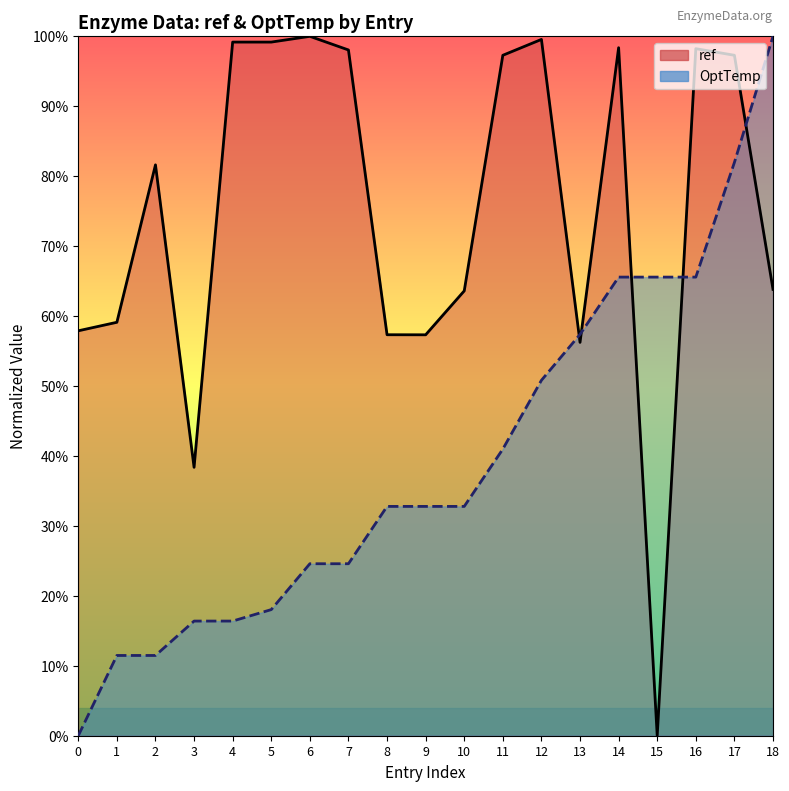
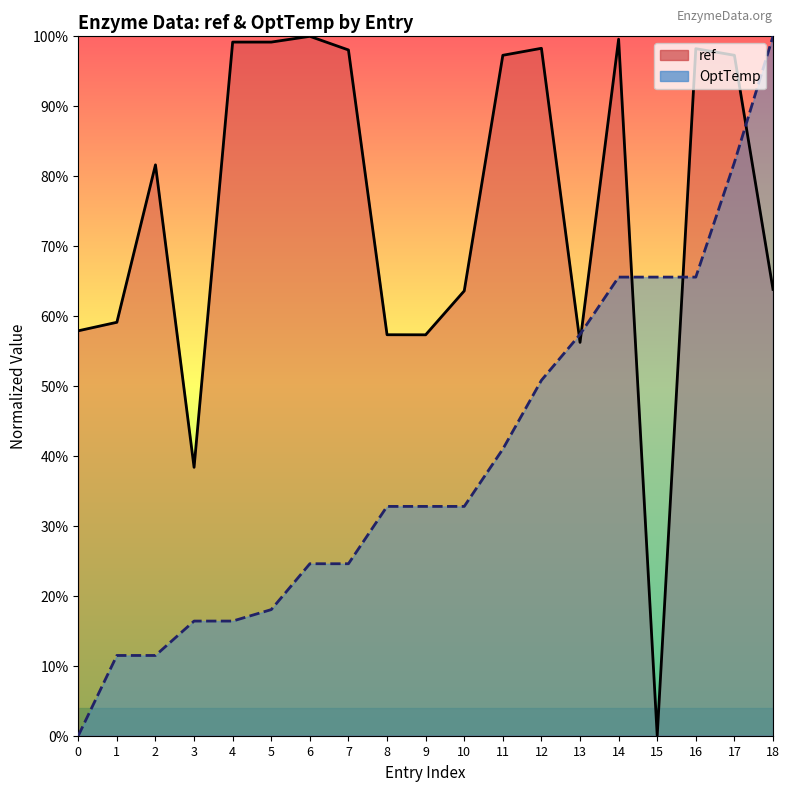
ref, 12: 100% -> 98%
ref, 14: 98% -> 100%
